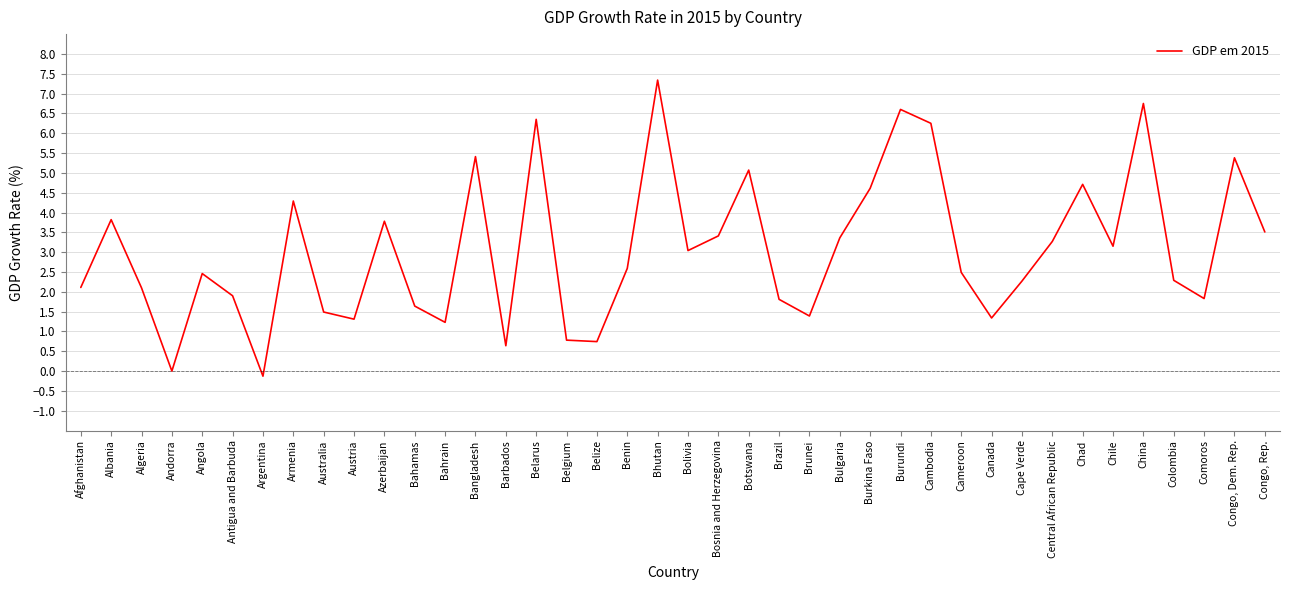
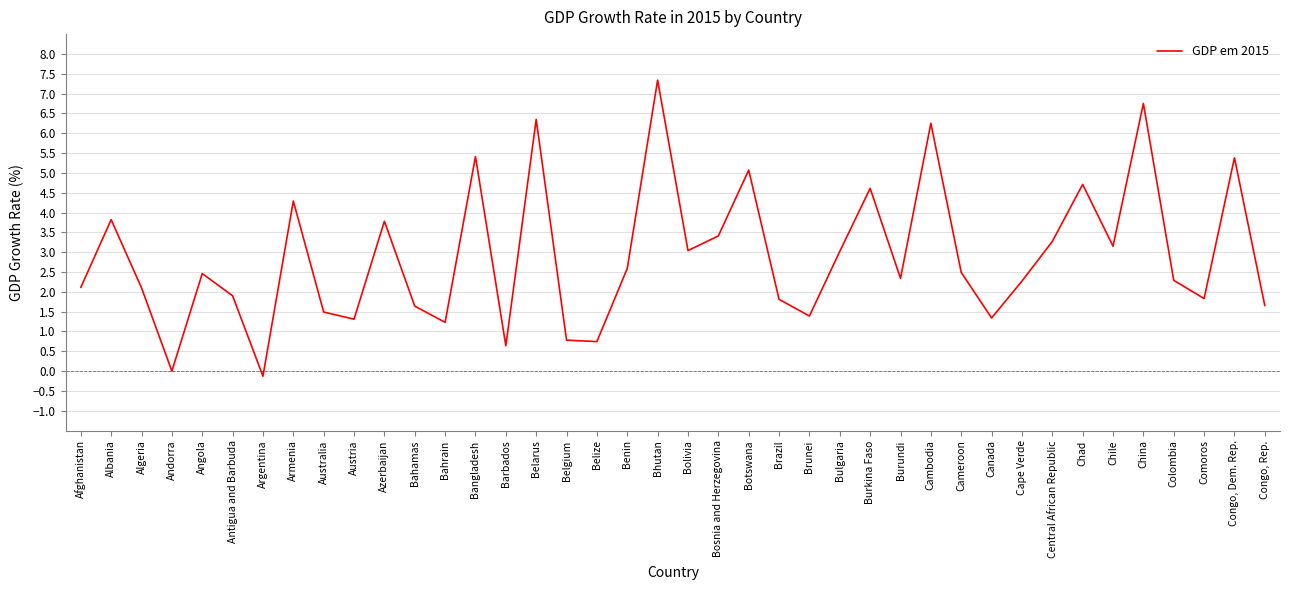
Bulgaria: 3.4 -> 3.0
Burundi: 6.6 -> 2.3
Congo, Rep.: 3.5 -> 1.7
